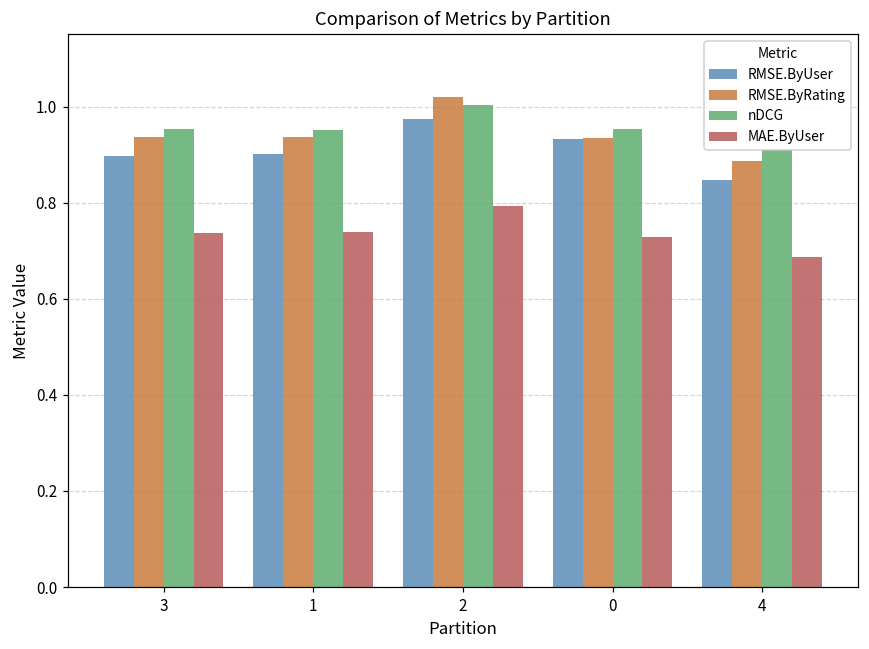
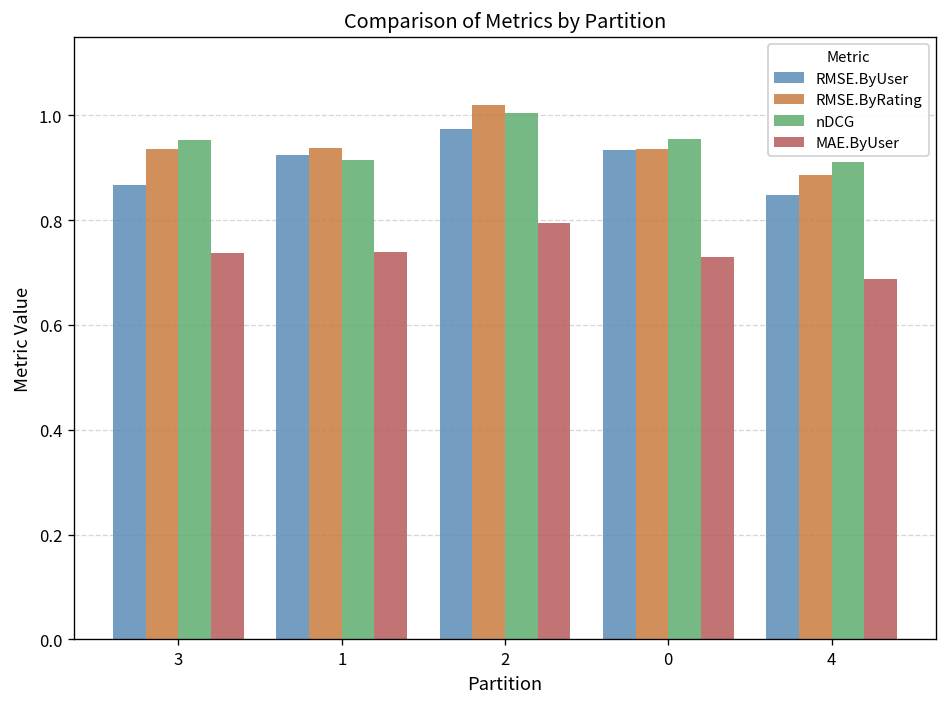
RMSE.ByUser, 3: 0.90 -> 0.87
RMSE.ByUser, 1: 0.90 -> 0.92
nDCG, 1: 0.95 -> 0.91
